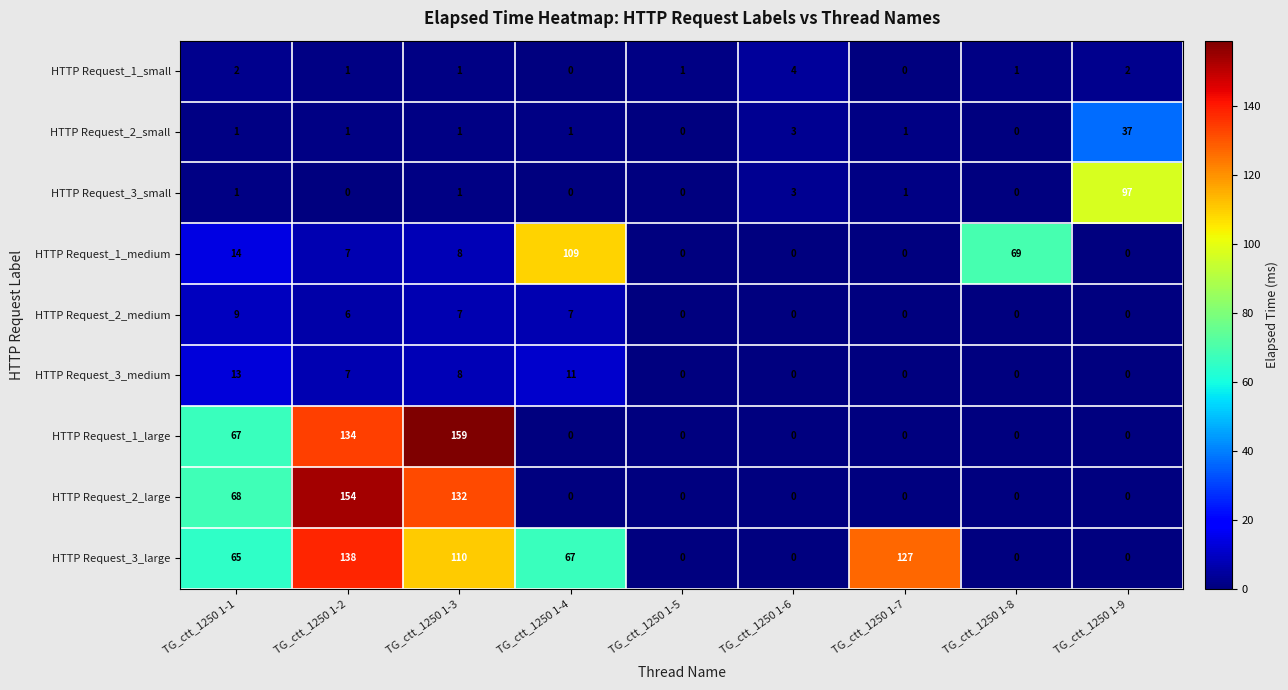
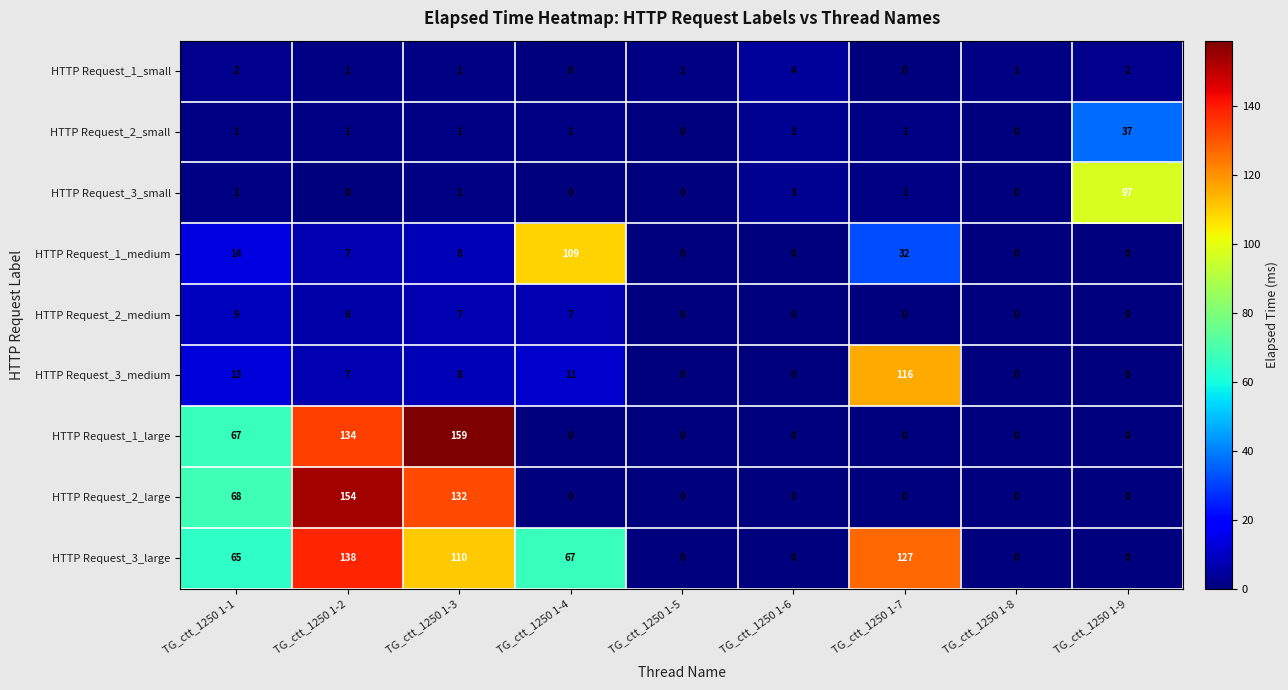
HTTP Request_1_medium, TG_ctt_1250 1-7: 0 -> 32
HTTP Request_1_medium, TG_ctt_1250 1-8: 69 -> 0
HTTP Request_3_medium, TG_ctt_1250 1-7: 0 -> 116
